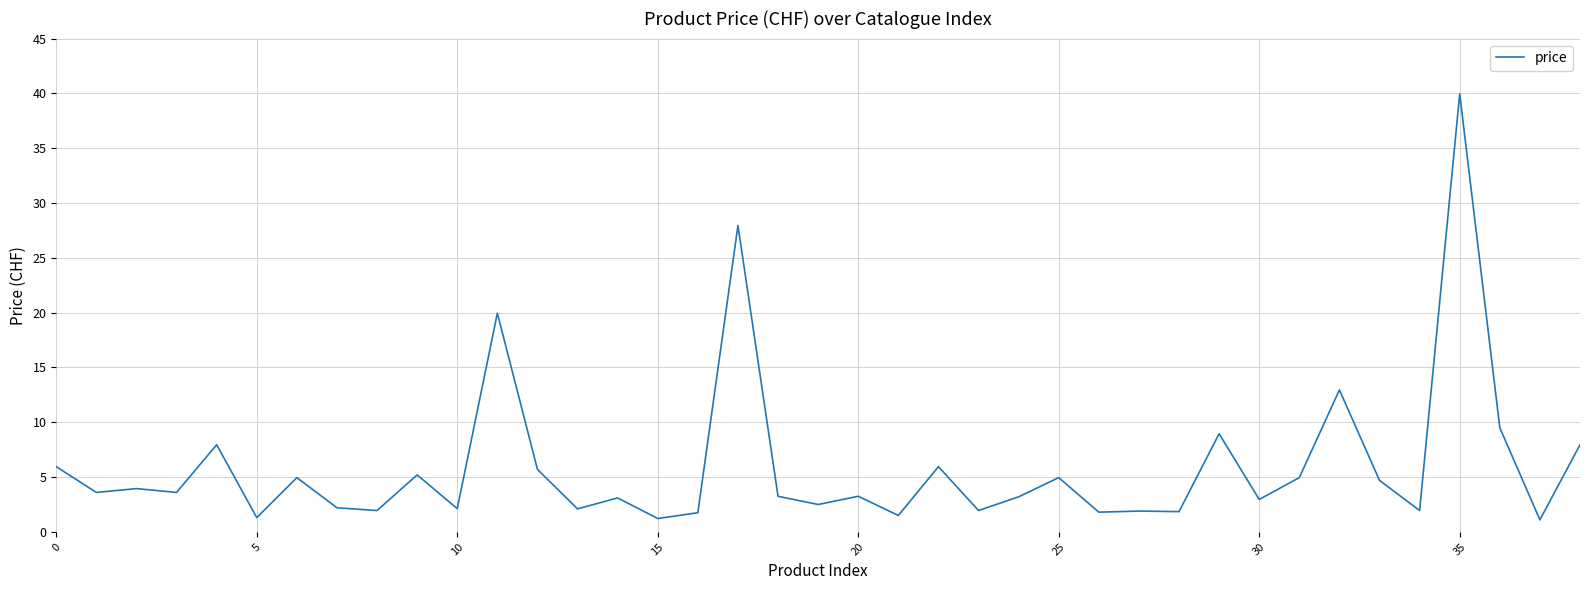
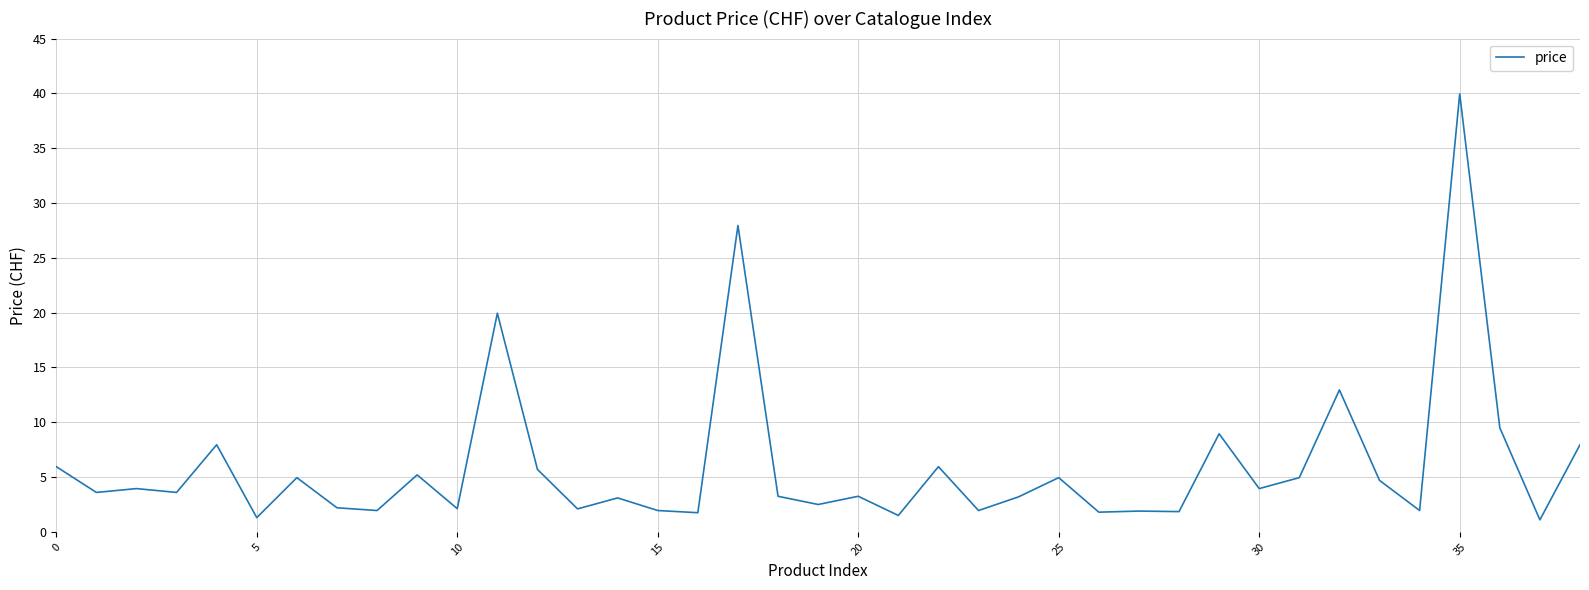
15: 1.2 -> 2.0
30: 3.0 -> 4.0
